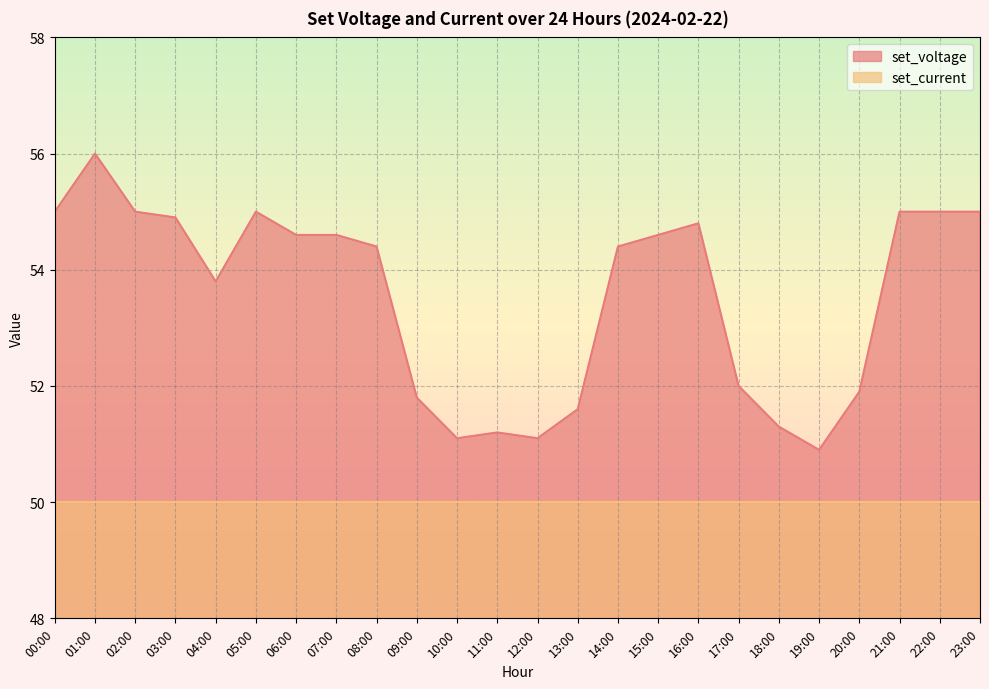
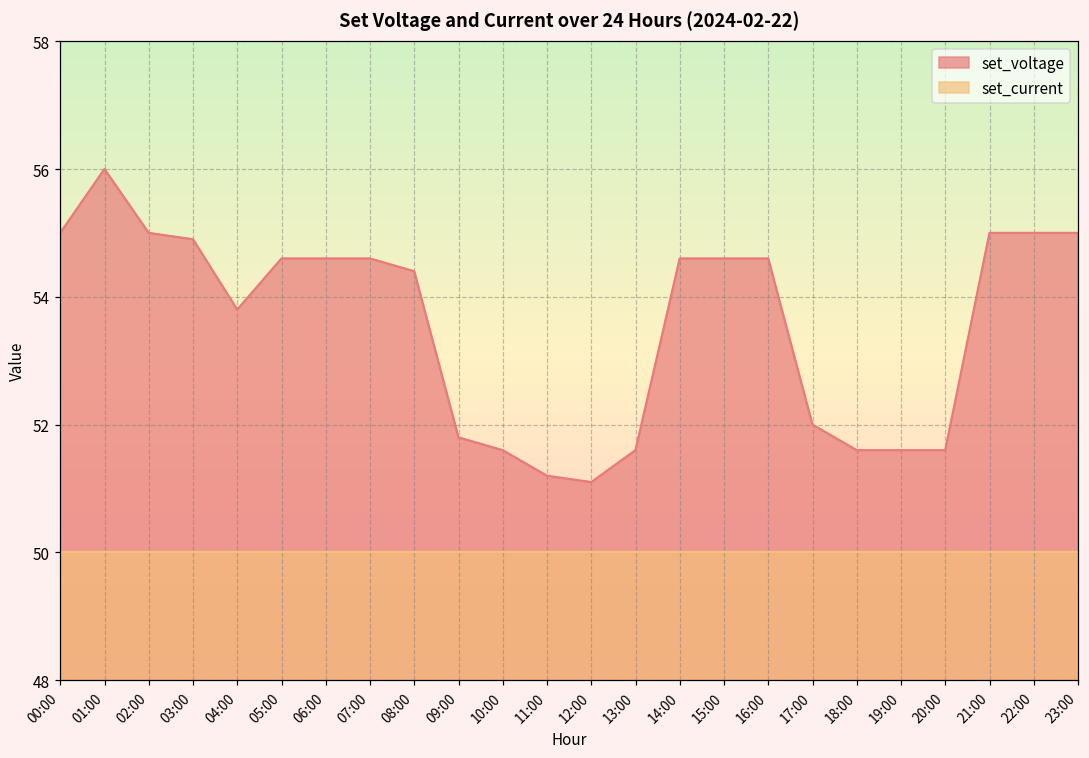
set_voltage, 05:00: 55.0 -> 54.6
set_voltage, 10:00: 51.1 -> 51.6
set_voltage, 14:00: 54.4 -> 54.6
set_voltage, 16:00: 54.8 -> 54.6
set_voltage, 18:00: 51.3 -> 51.6
set_voltage, 19:00: 50.9 -> 51.6
set_voltage, 20:00: 51.9 -> 51.6
